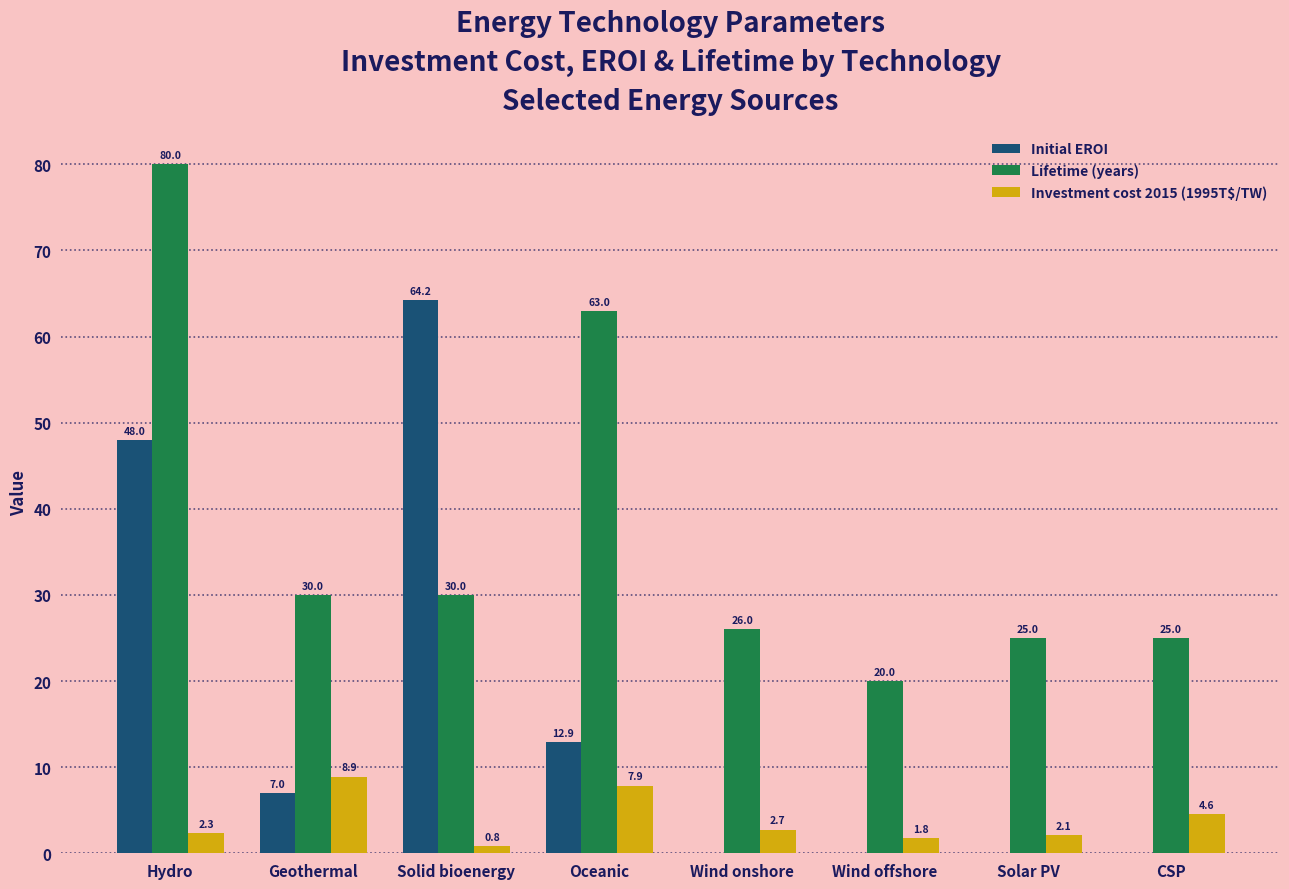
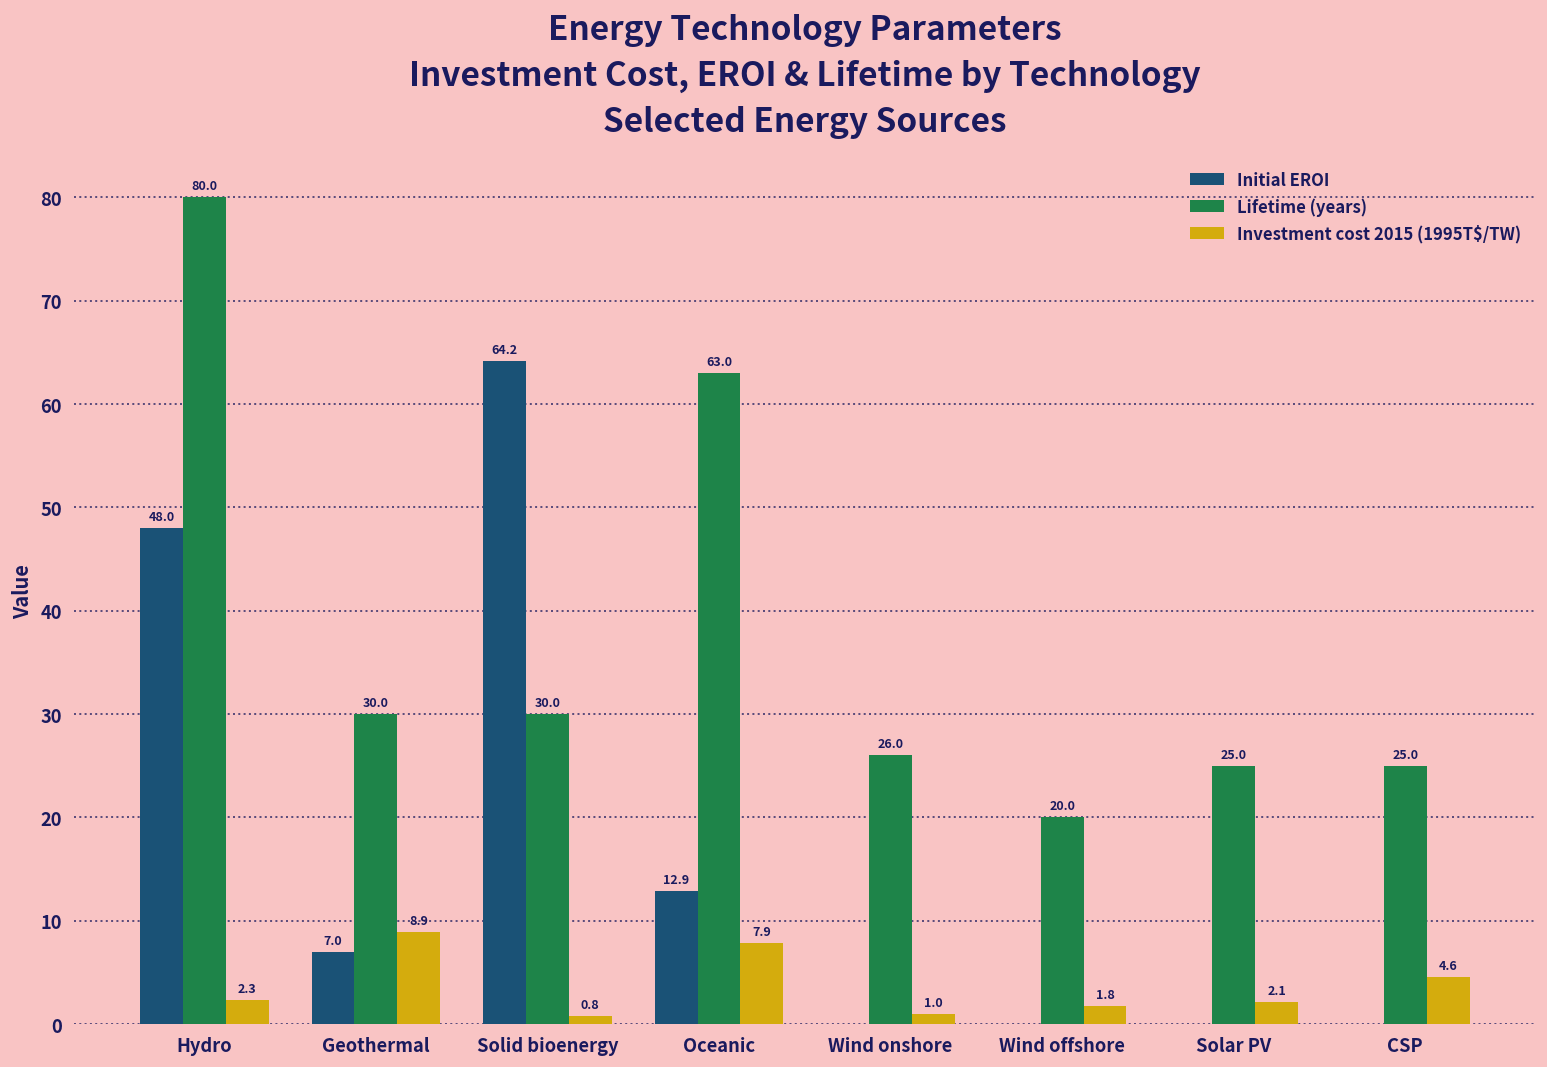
Investment cost 2015 (1995T$/TW), Wind onshore: 2.7 -> 1.0
